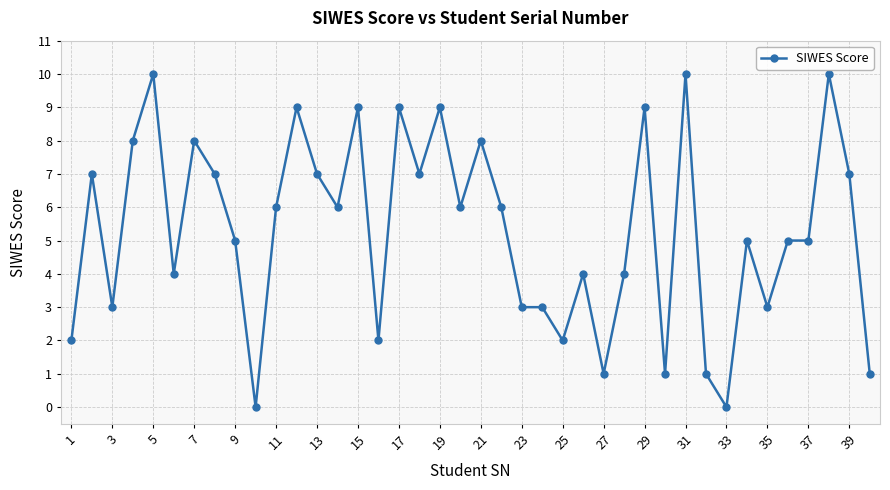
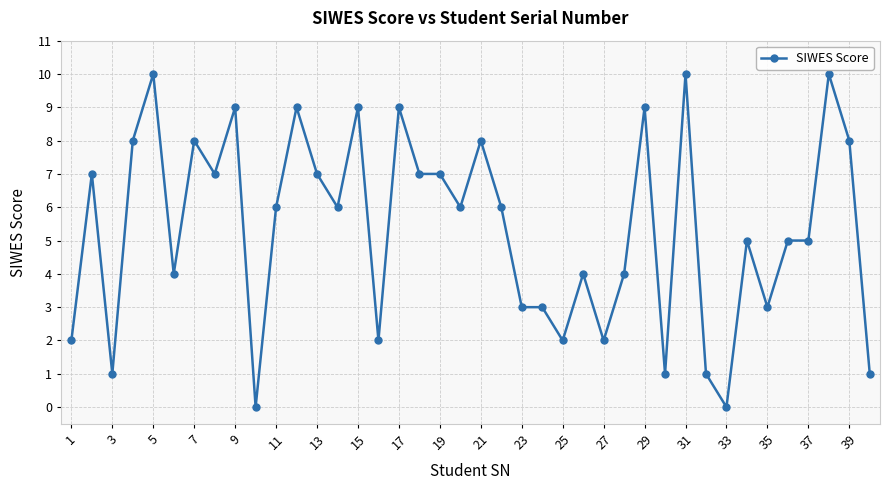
3: 3 -> 1
9: 5 -> 9
19: 9 -> 7
27: 1 -> 2
39: 7 -> 8
